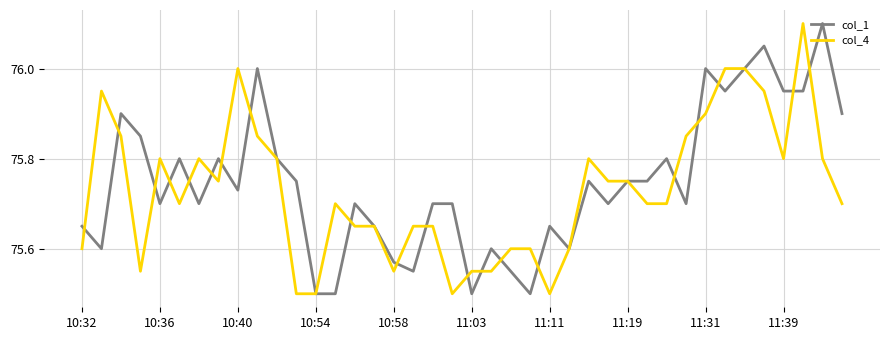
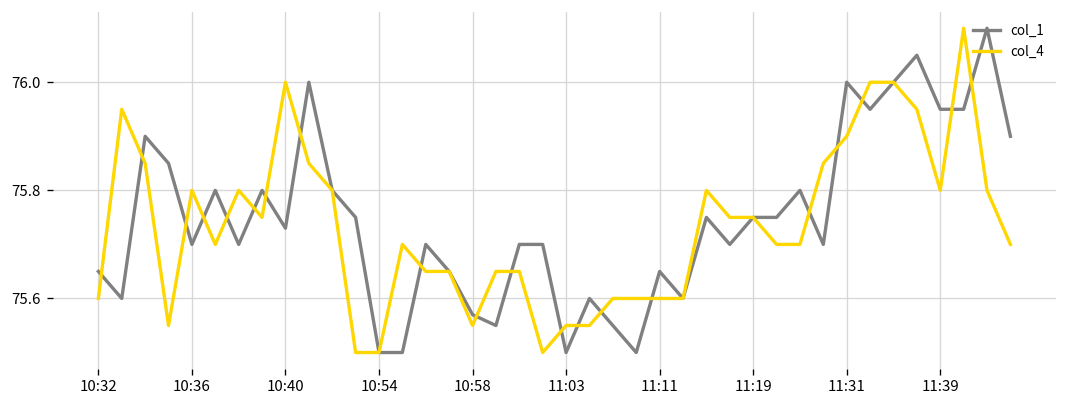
col_4, 11:11: 75.5 -> 75.6
